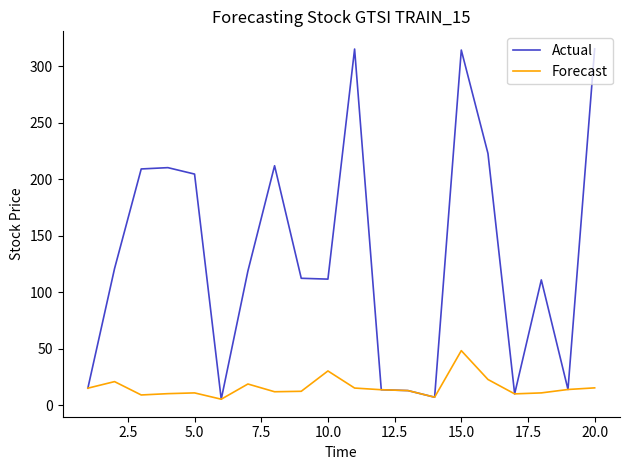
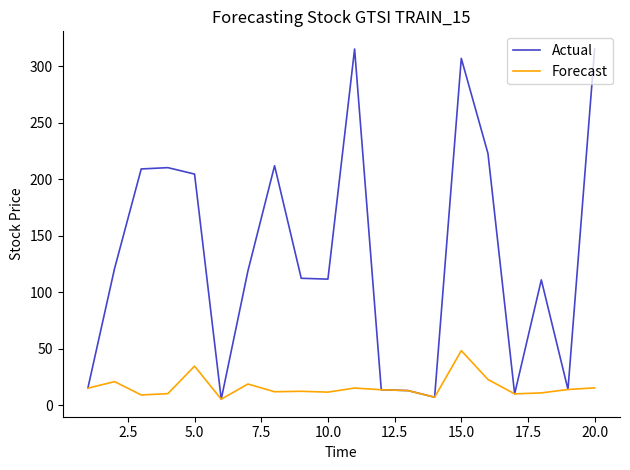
Forecast, 5.0: 11 -> 34
Forecast, 10.0: 30 -> 11
Actual, 15.0: 314 -> 307
